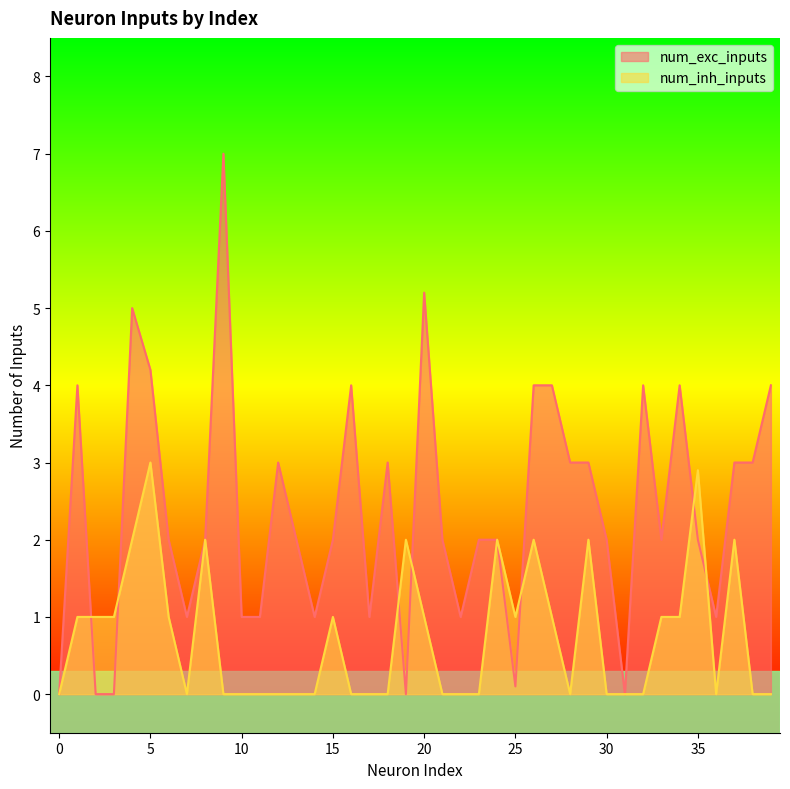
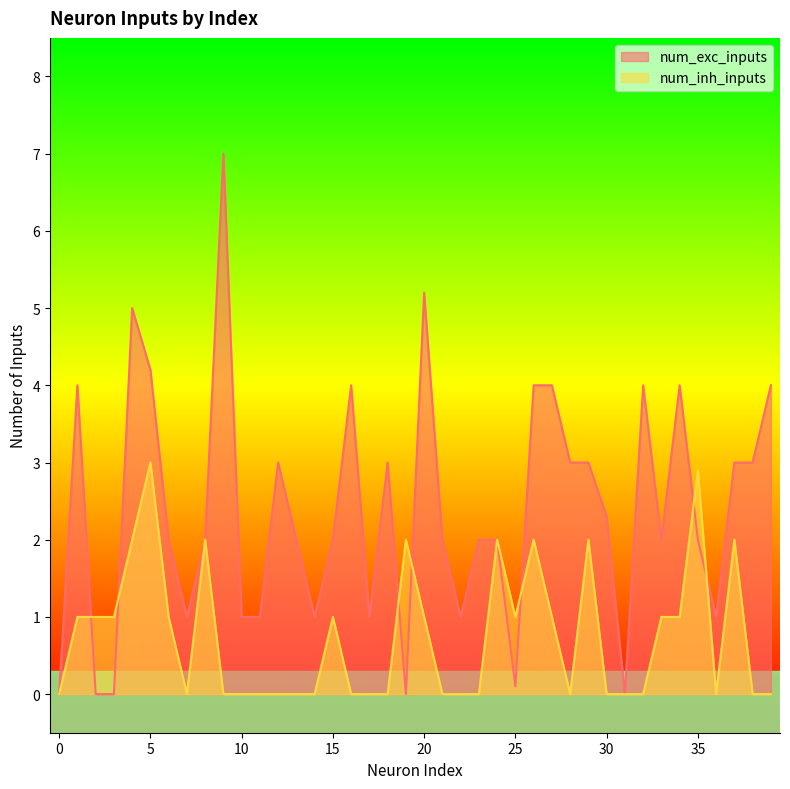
num_exc_inputs, 30: 2.0 -> 2.3
